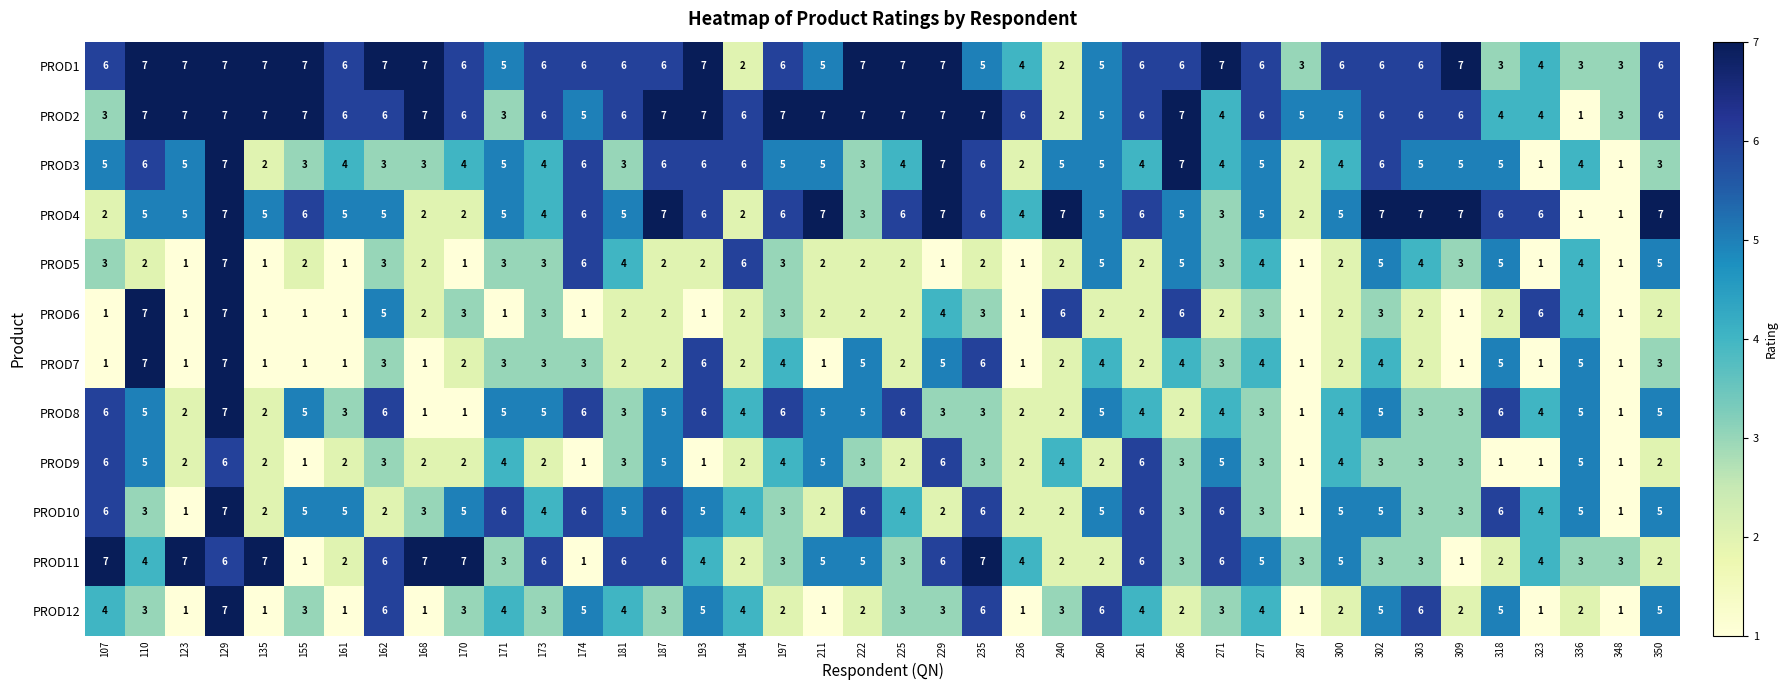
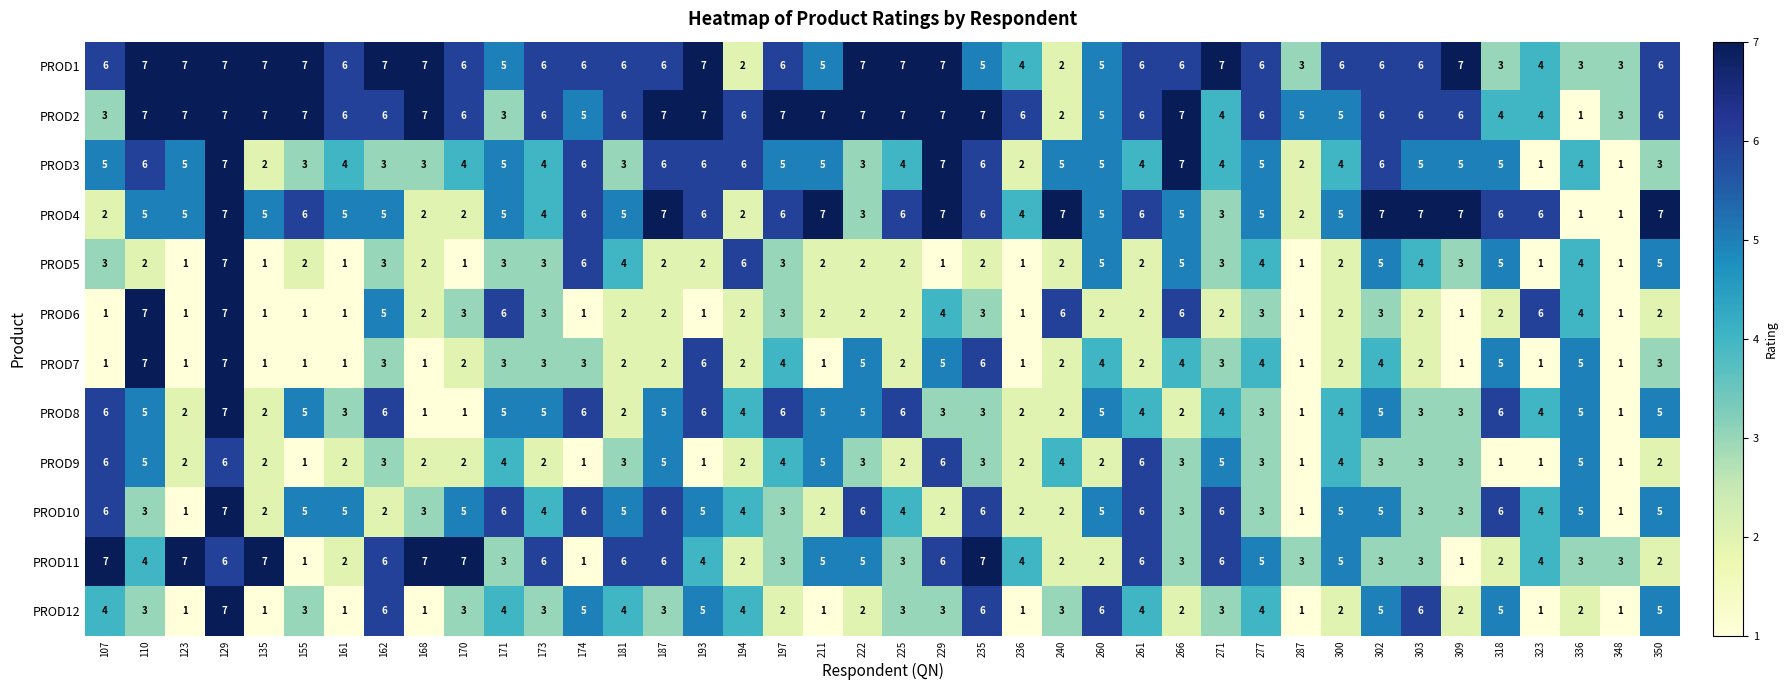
PROD6, 171: 1 -> 6
PROD8, 181: 3 -> 2
